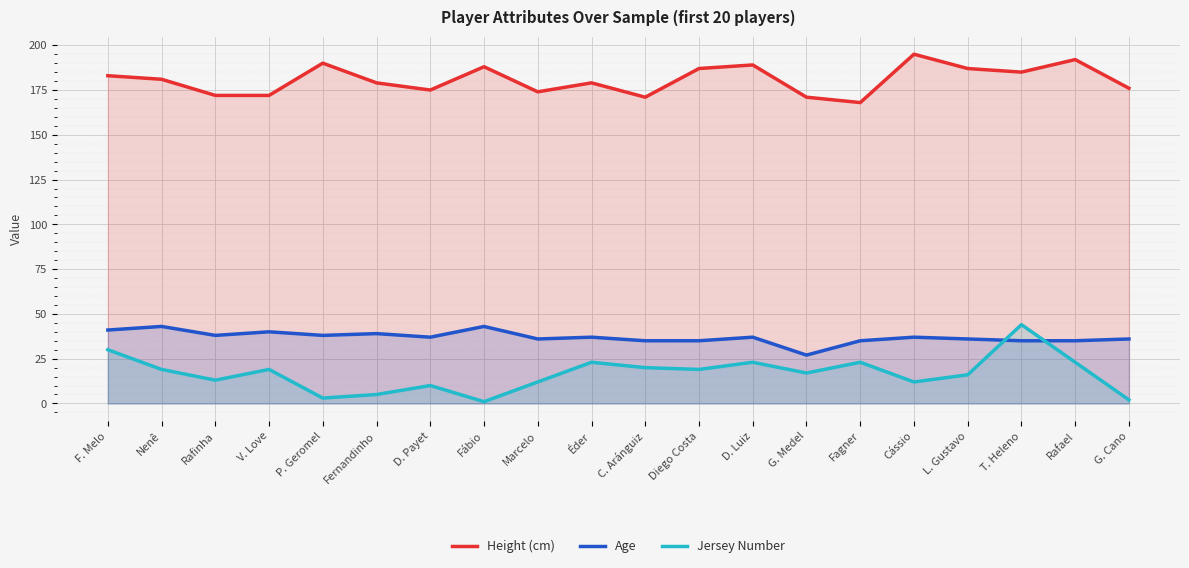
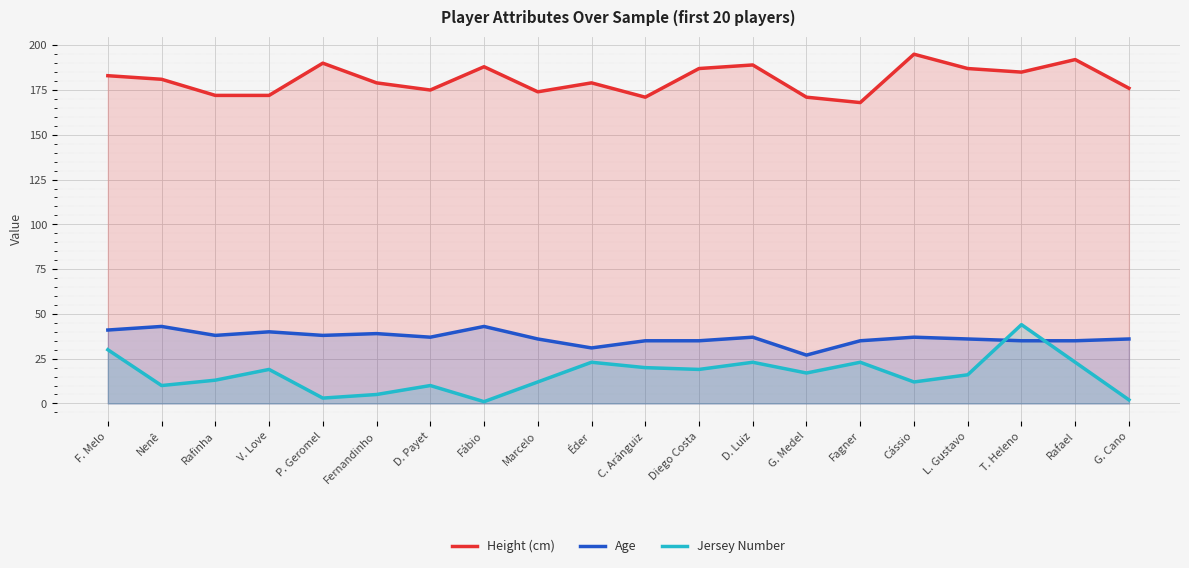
Jersey Number, Nenê: 19 -> 10
Age, Éder: 37 -> 31
